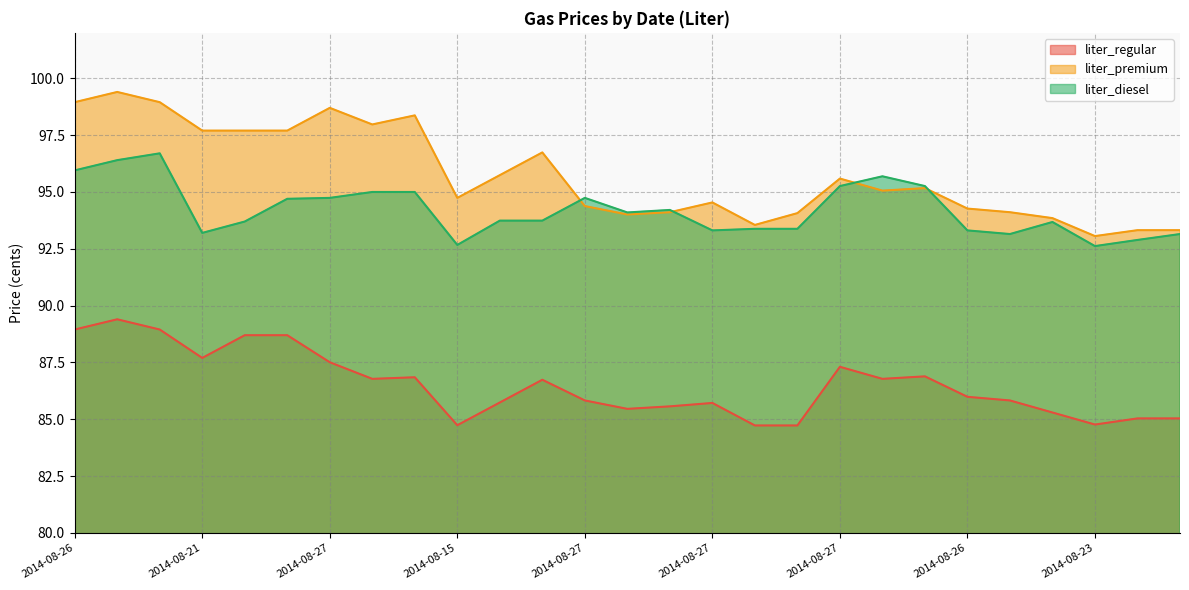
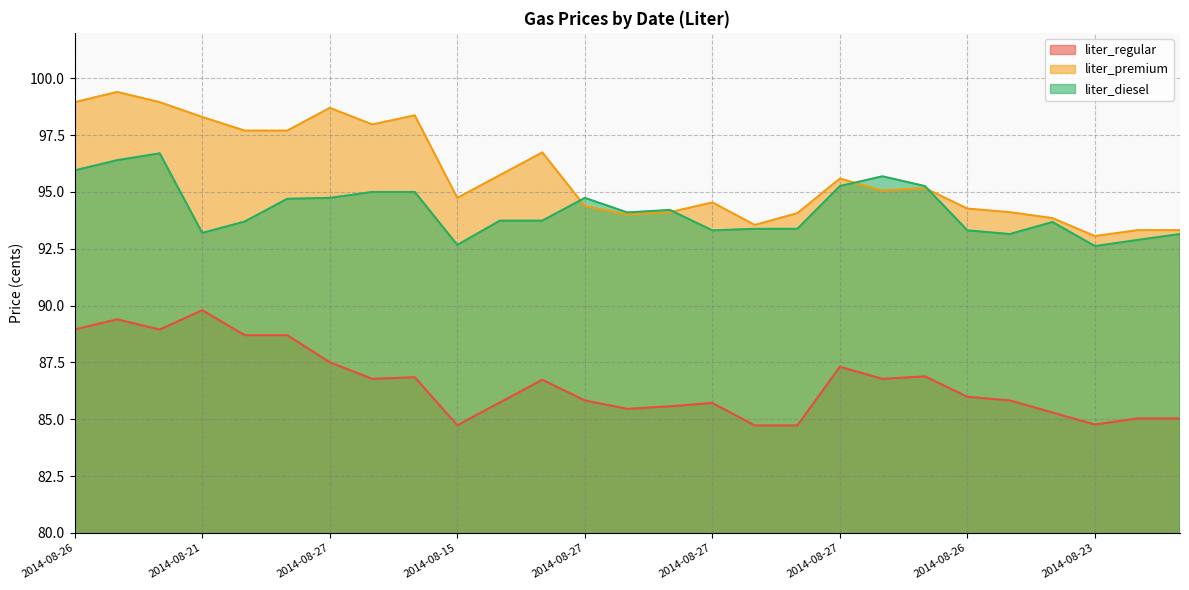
liter_regular, 2014-08-21: 87.7 -> 89.8
liter_premium, 2014-08-21: 97.7 -> 98.3
